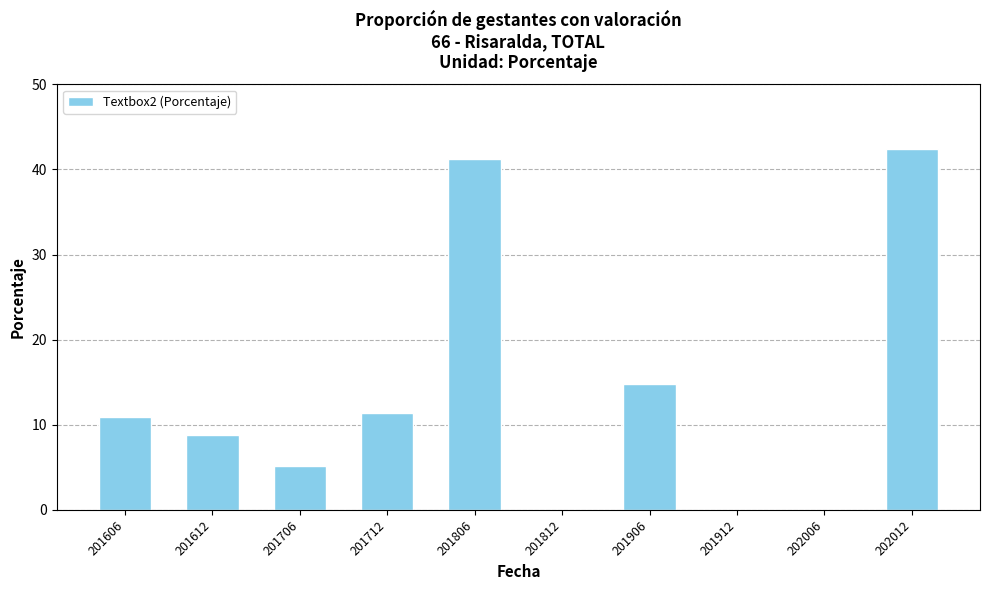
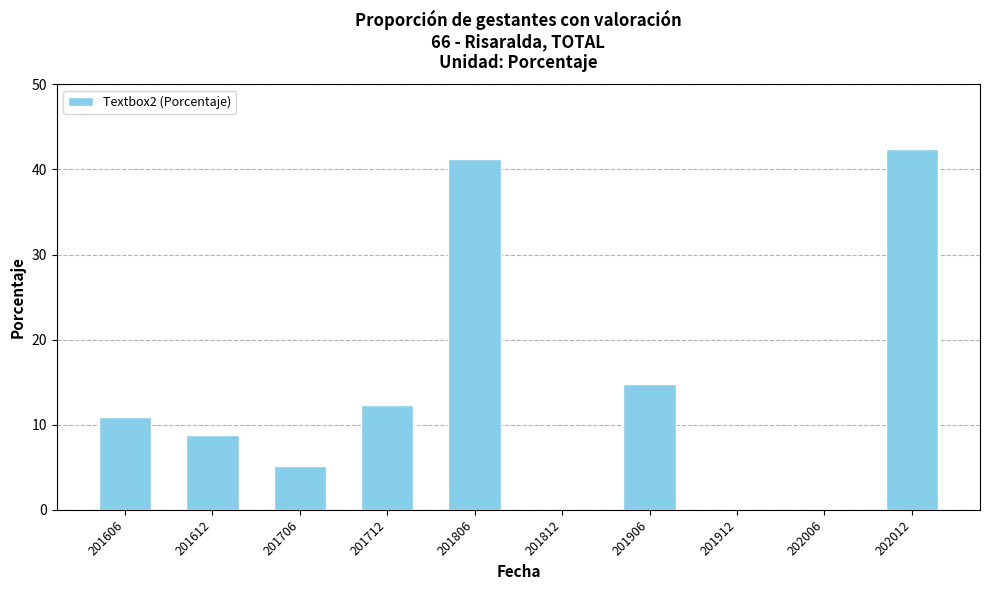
201712: 11 -> 12
